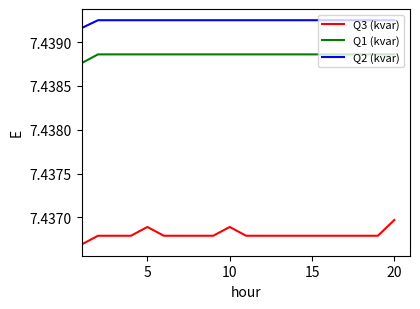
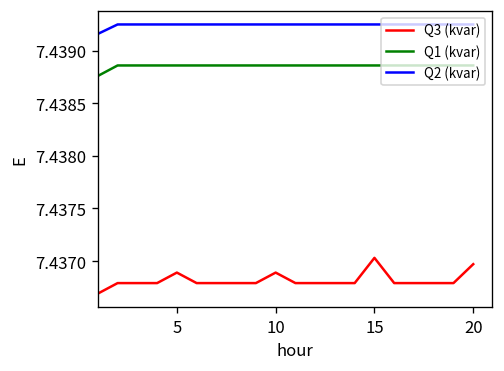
Q3 (kvar), 15: 7.4368 -> 7.4370
